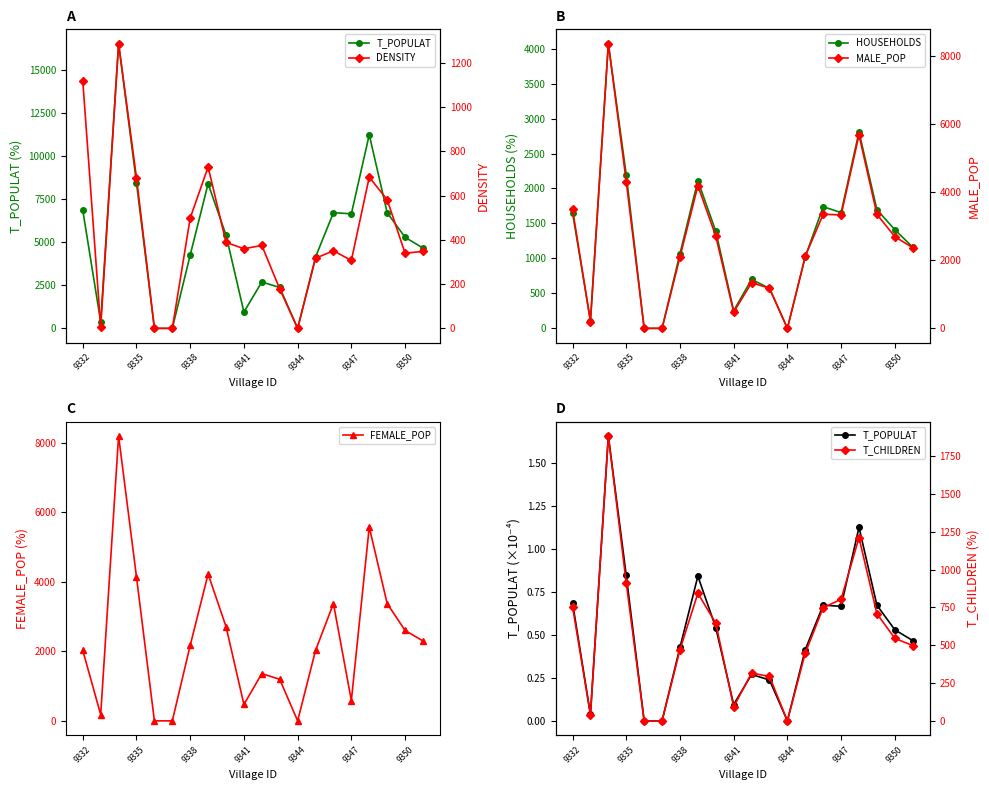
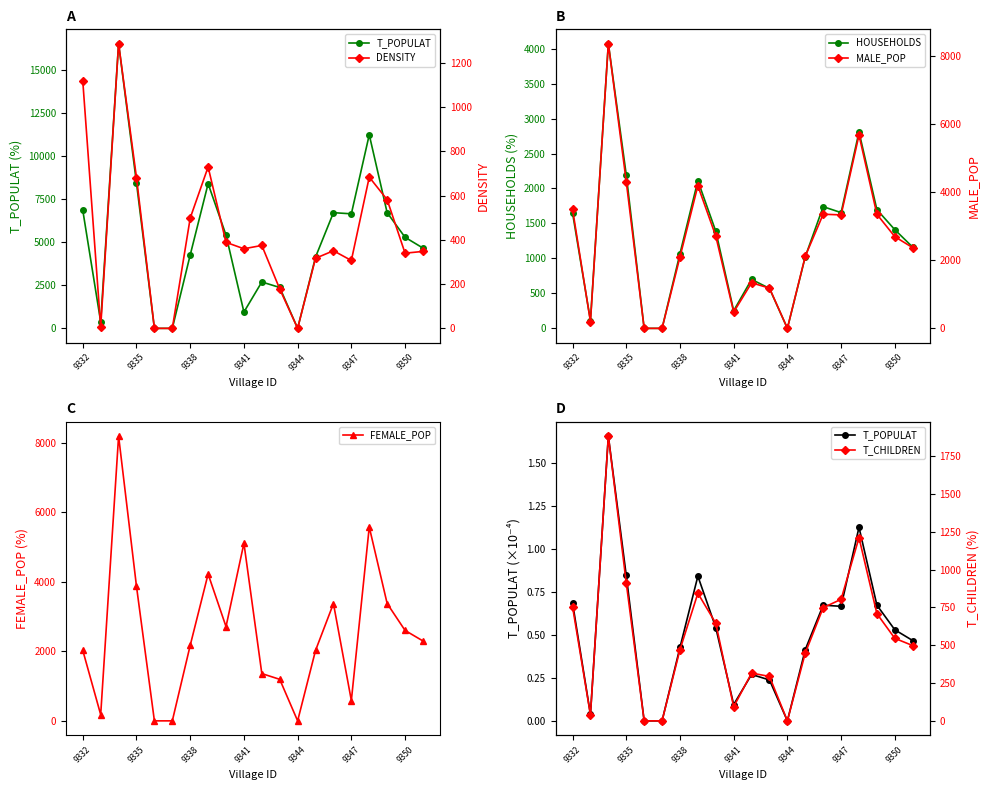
C, 9335: 4100 -> 3900
C, 9341: 500 -> 5100
